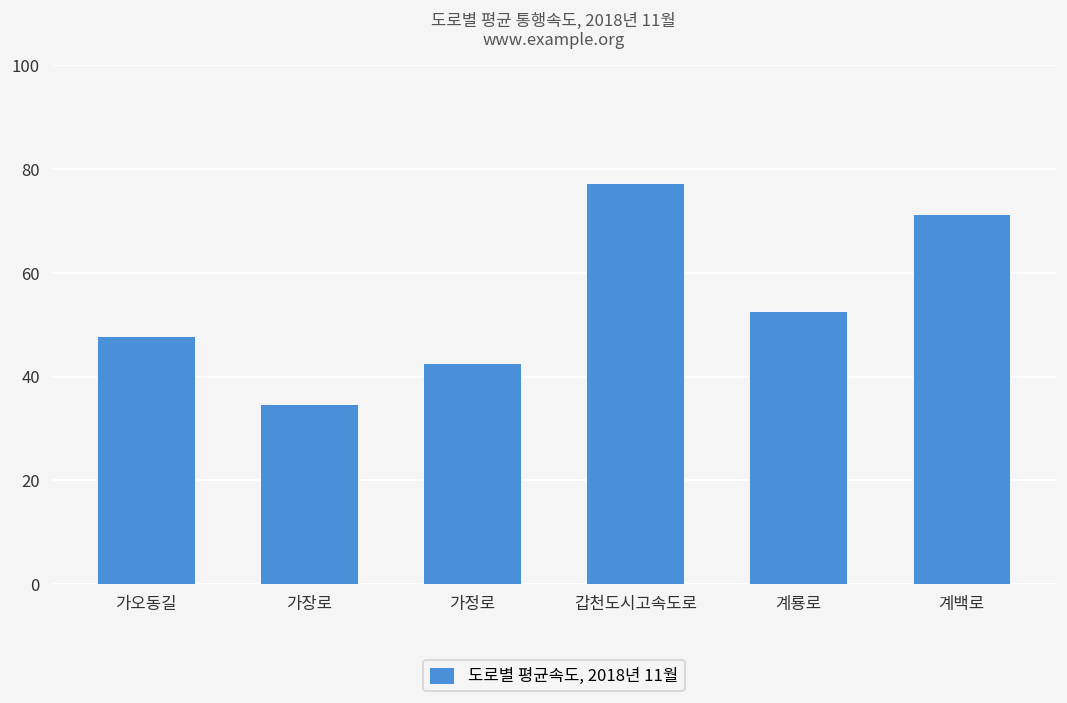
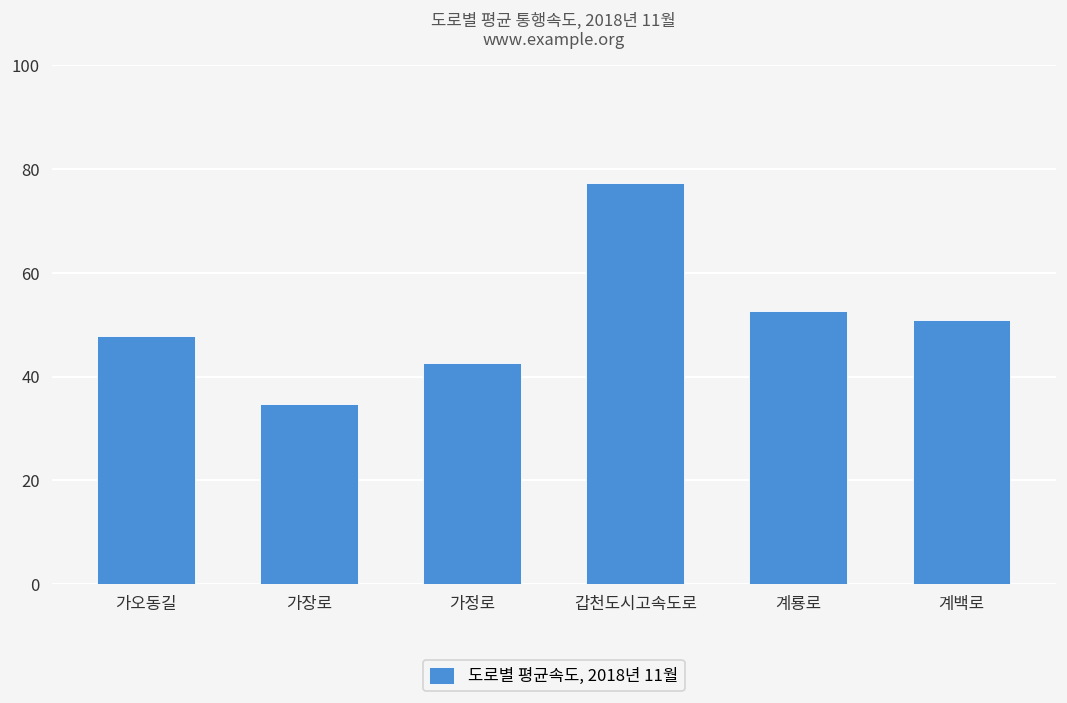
계백로: 71 -> 51
